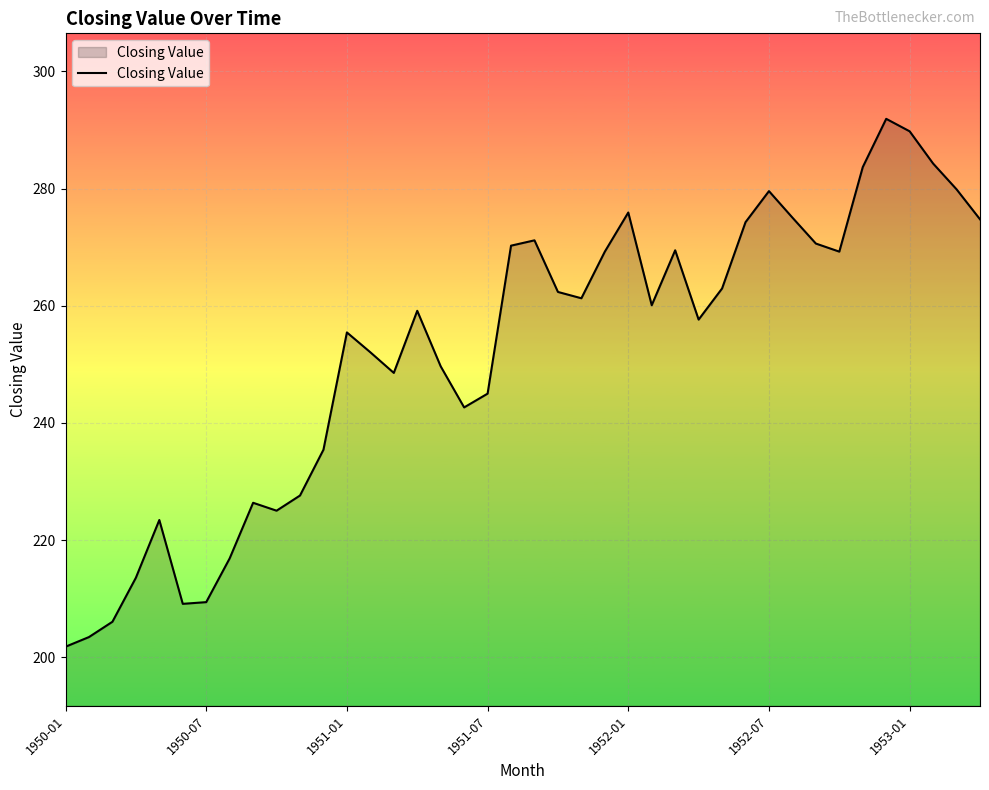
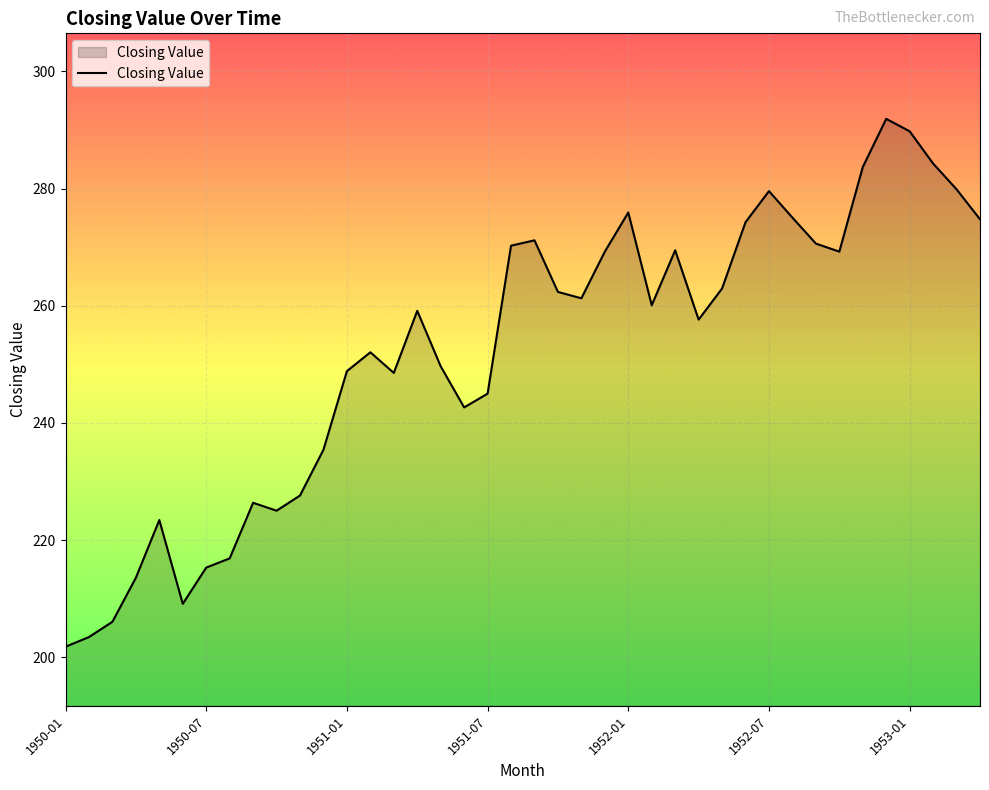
1950-07: 209 -> 215
1951-01: 255 -> 249
